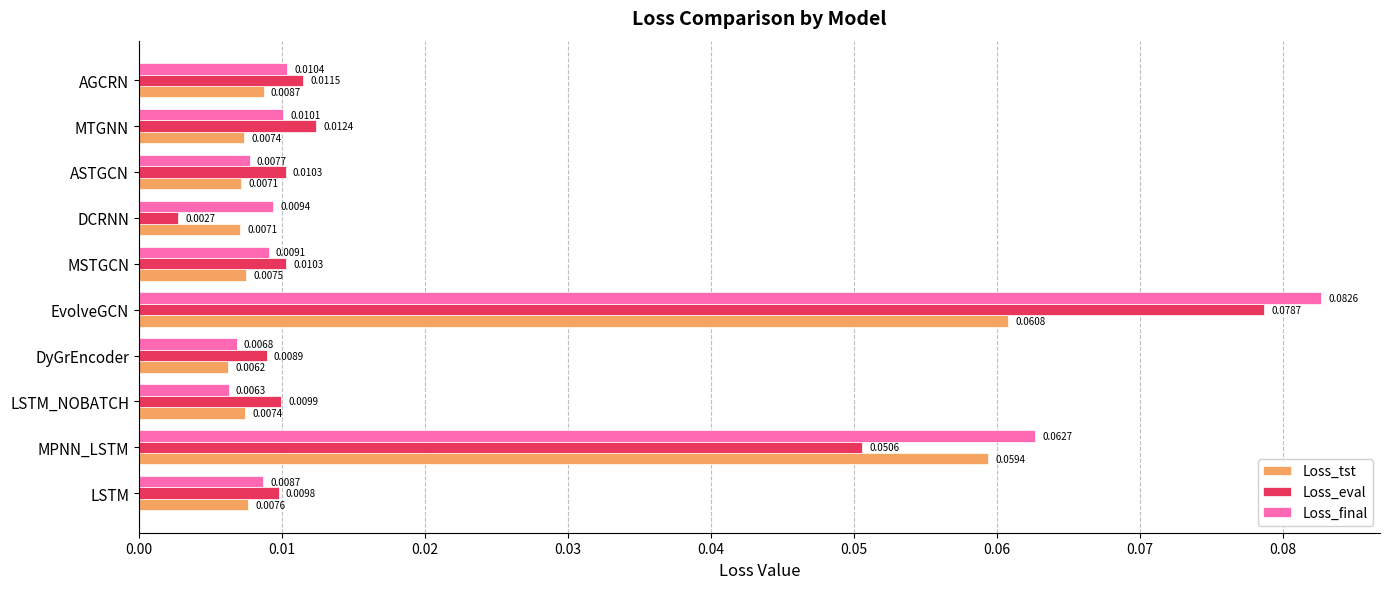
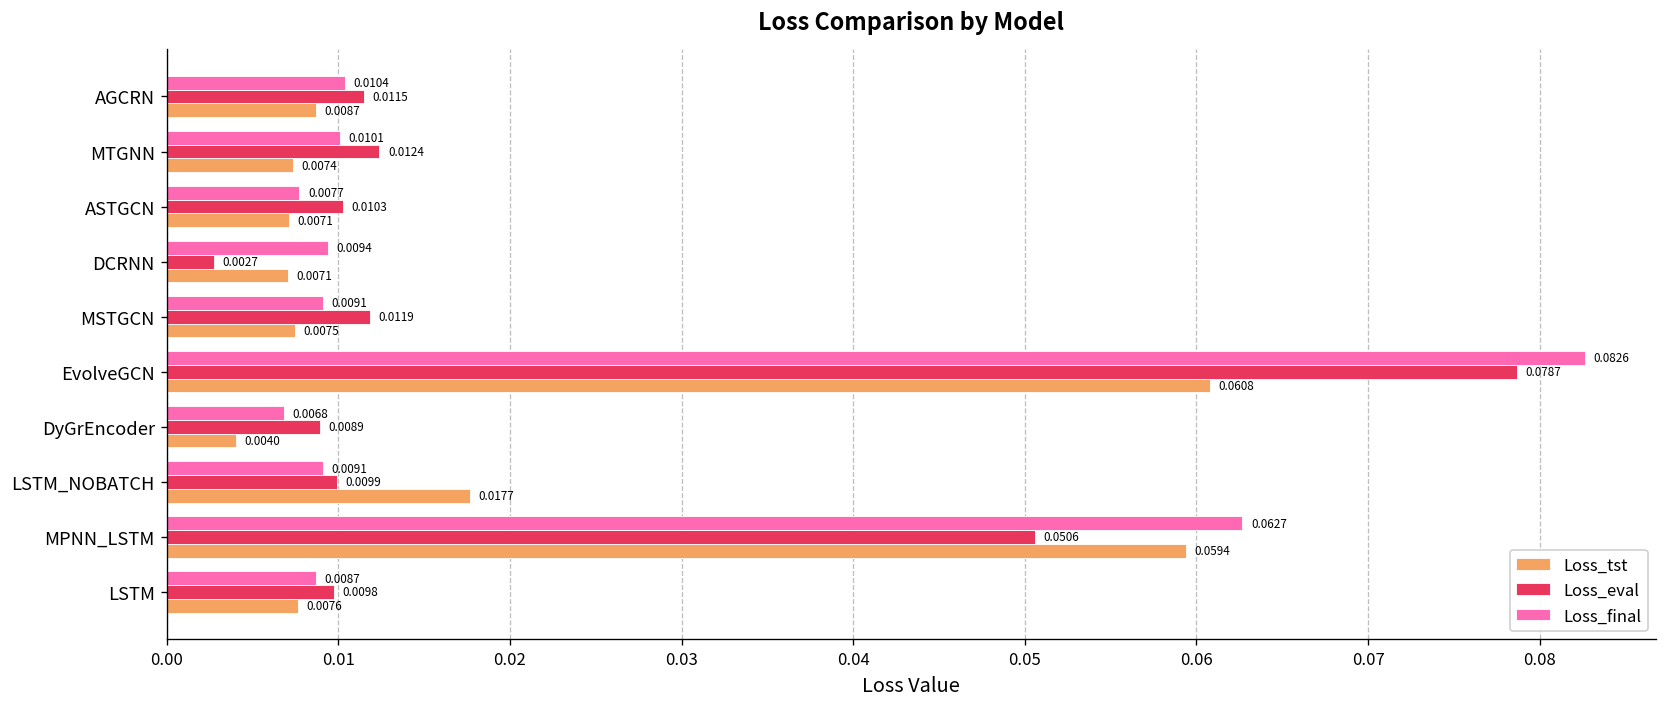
Loss_eval, MSTGCN: 0.0103 -> 0.0119
Loss_tst, DyGrEncoder: 0.0062 -> 0.0040
Loss_final, LSTM_NOBATCH: 0.0063 -> 0.0091
Loss_tst, LSTM_NOBATCH: 0.0074 -> 0.0177
